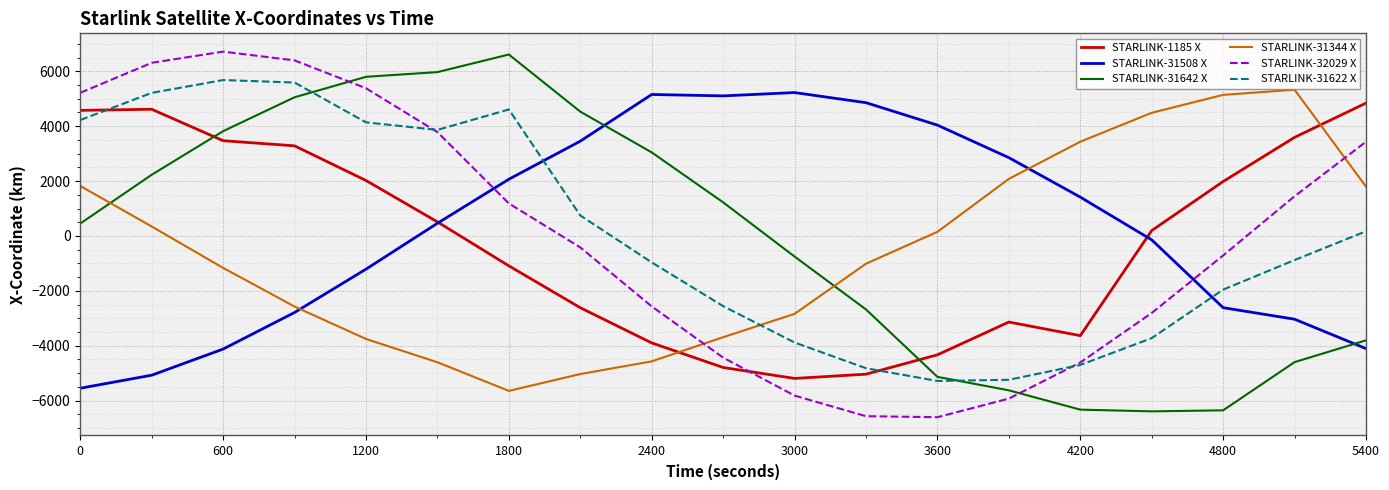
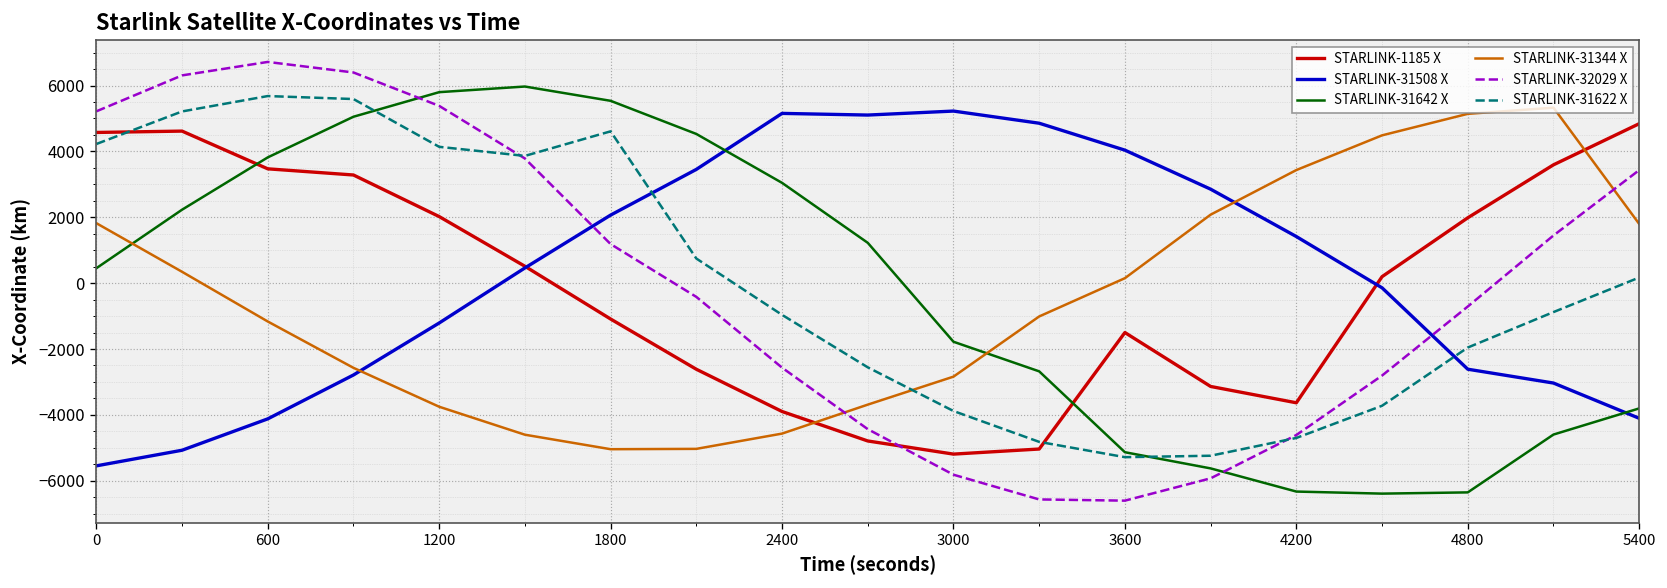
STARLINK-31642 X, 1800: 6600 -> 5500
STARLINK-31344 X, 1800: -5600 -> -5000
STARLINK-31642 X, 3000: -700 -> -1800
STARLINK-1185 X, 3600: -4300 -> -1500
